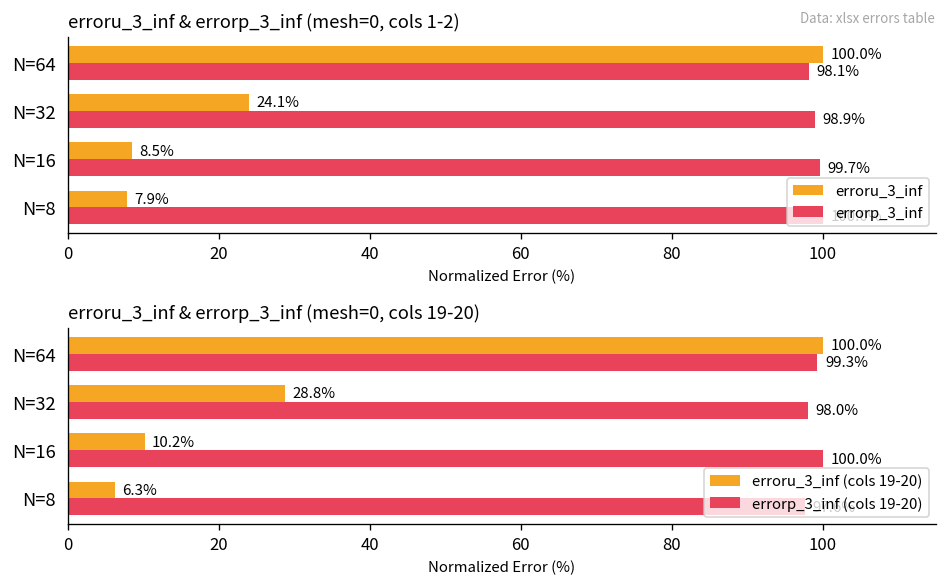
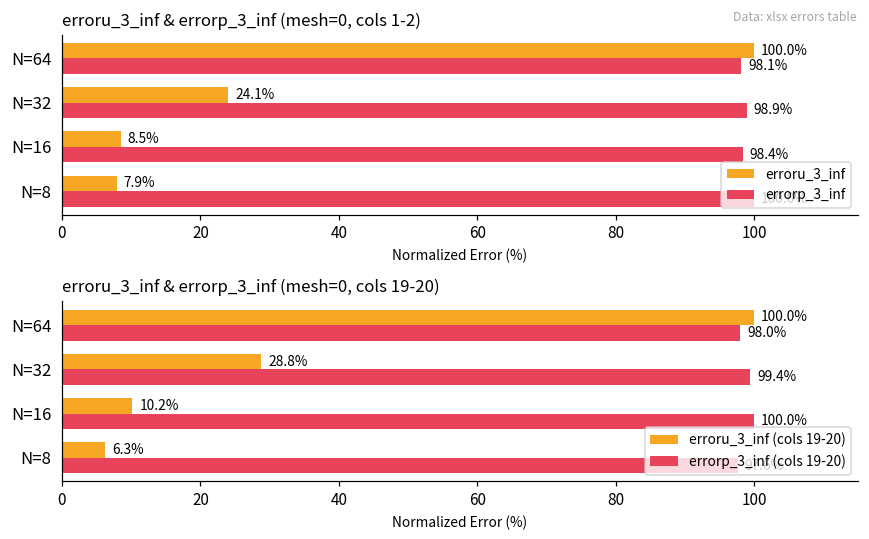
erroru_3_inf & errorp_3_inf (mesh=0, cols 1-2), errorp_3_inf, N=16: 99.7% -> 98.4%
erroru_3_inf & errorp_3_inf (mesh=0, cols 19-20), errorp_3_inf (cols 19-20), N=64: 99.3% -> 98.0%
erroru_3_inf & errorp_3_inf (mesh=0, cols 19-20), errorp_3_inf (cols 19-20), N=32: 98.0% -> 99.4%
